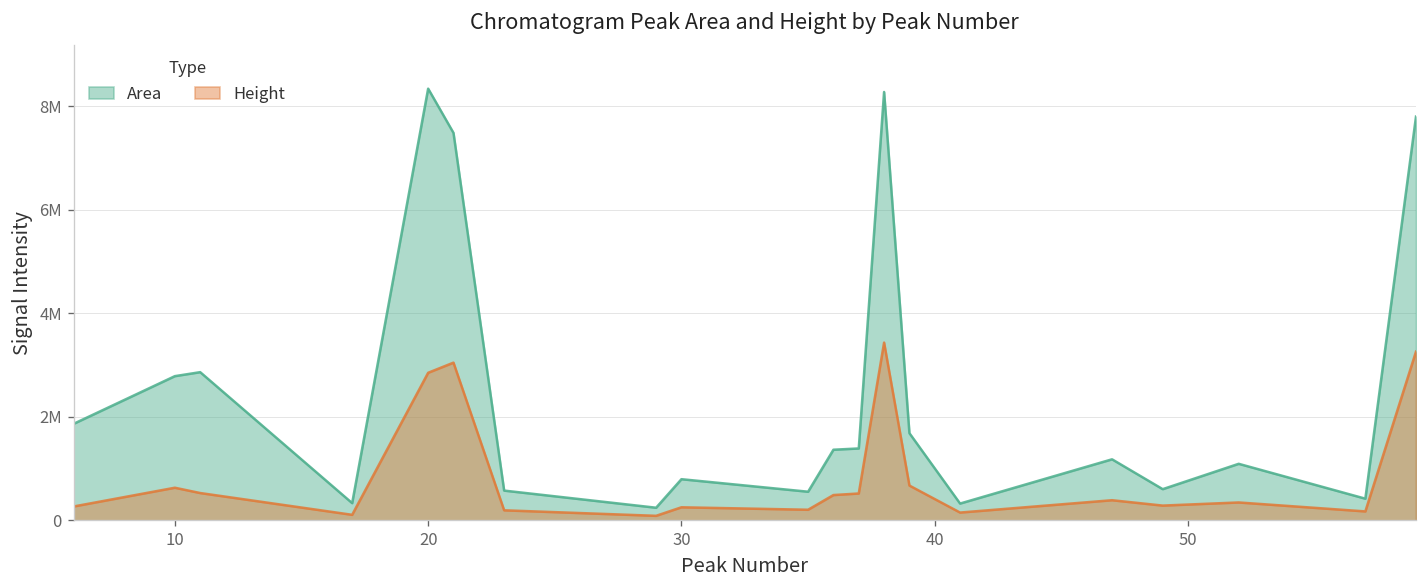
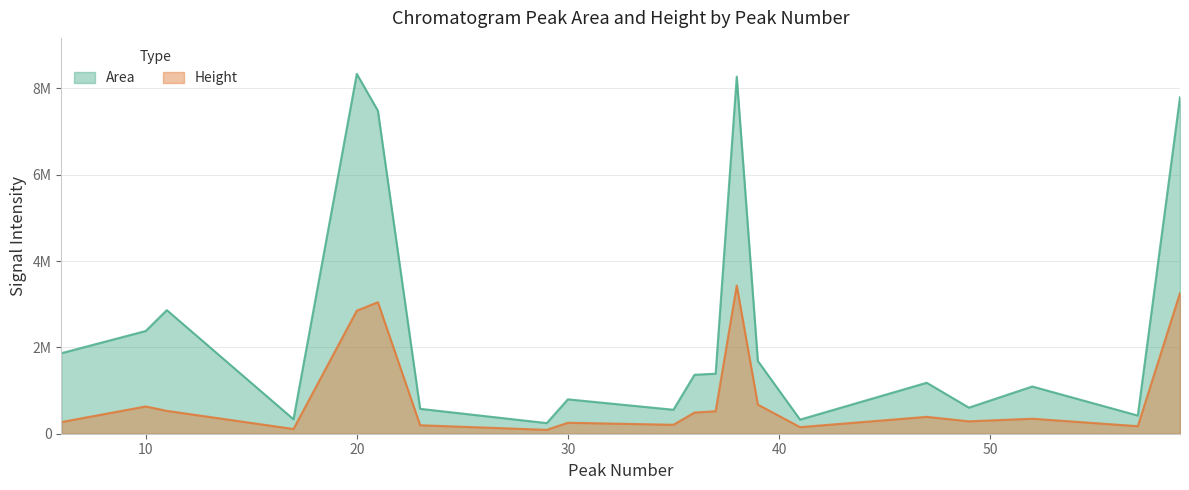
Area, 10: 2800000 -> 2400000
